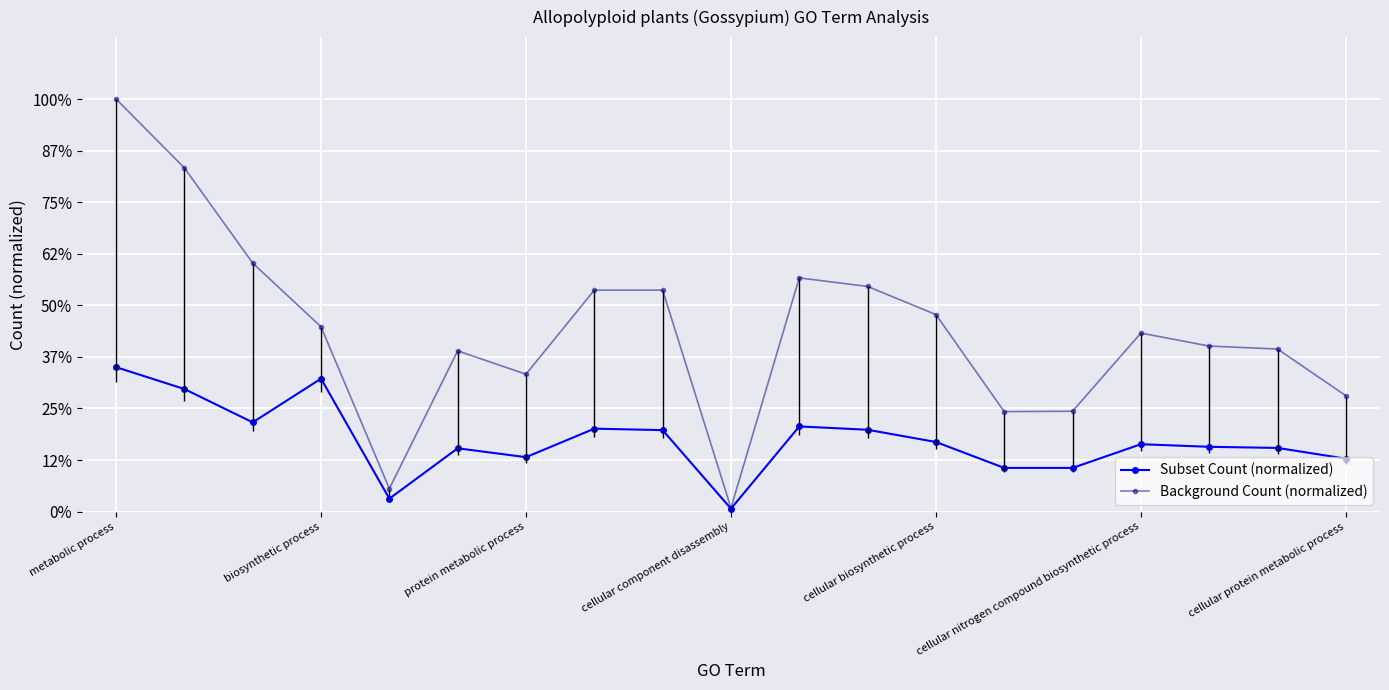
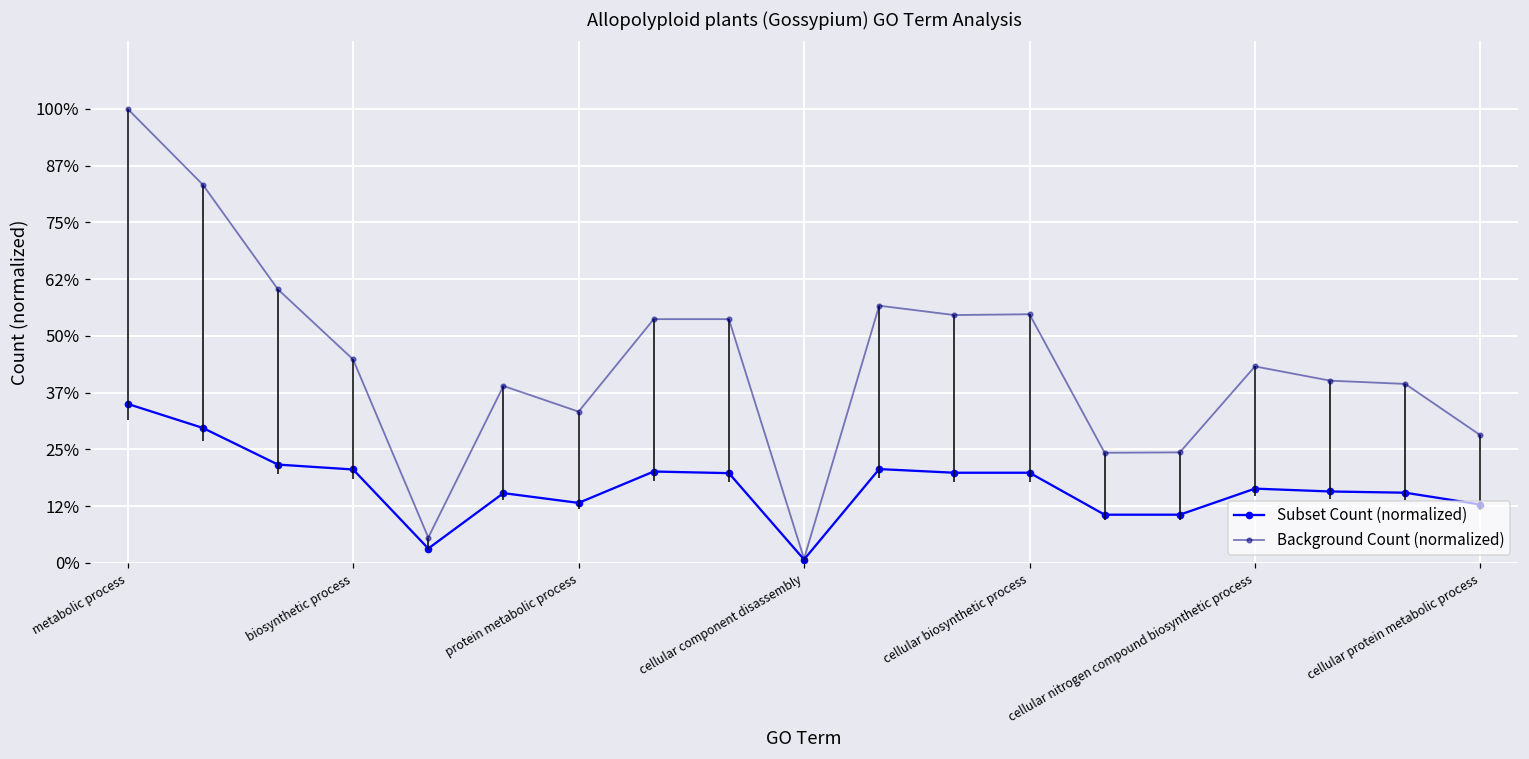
Subset Count (normalized), biosynthetic process: 32% -> 21%
Subset Count (normalized), cellular biosynthetic process: 17% -> 20%
Background Count (normalized), cellular biosynthetic process: 48% -> 55%
